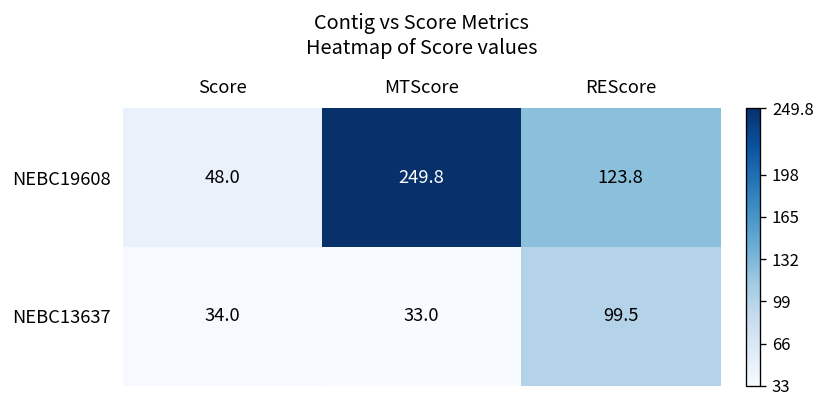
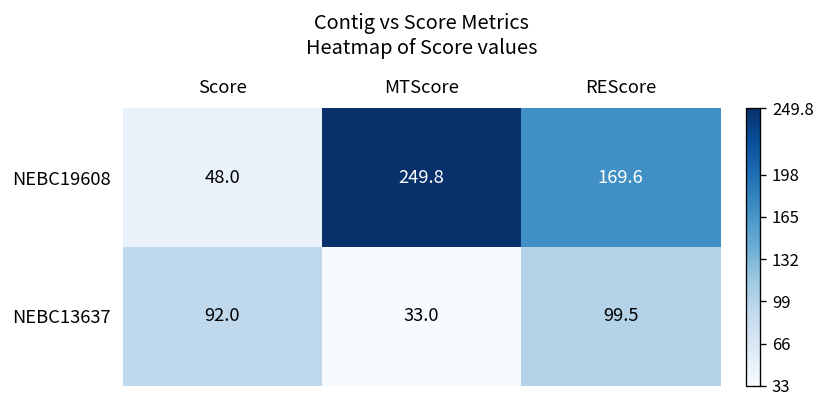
NEBC19608, REScore: 123.8 -> 169.6
NEBC13637, Score: 34.0 -> 92.0
